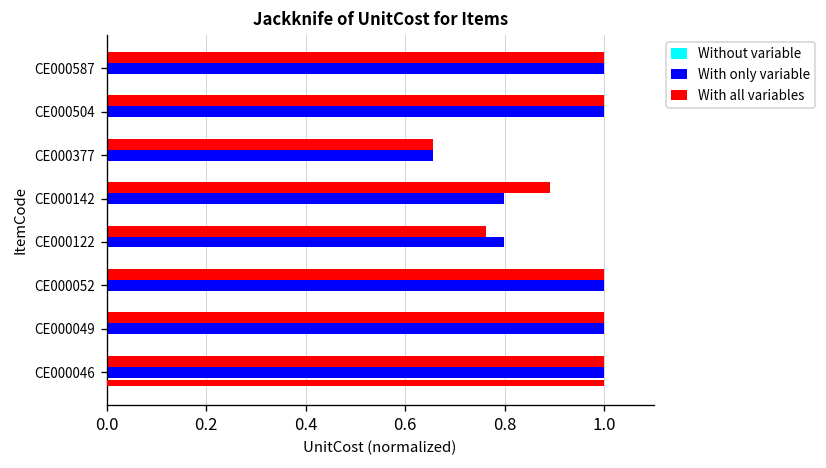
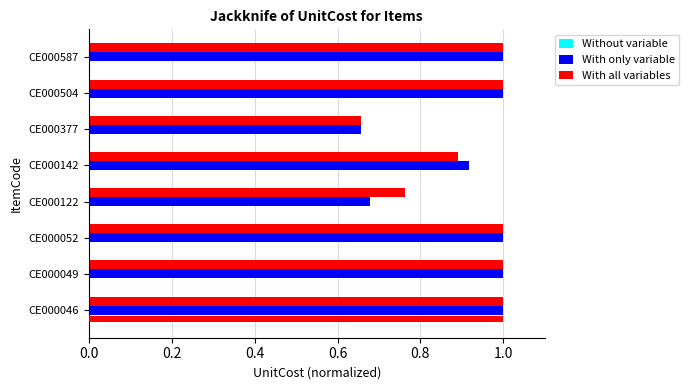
With only variable, CE000142: 0.80 -> 0.92
With only variable, CE000122: 0.80 -> 0.68
